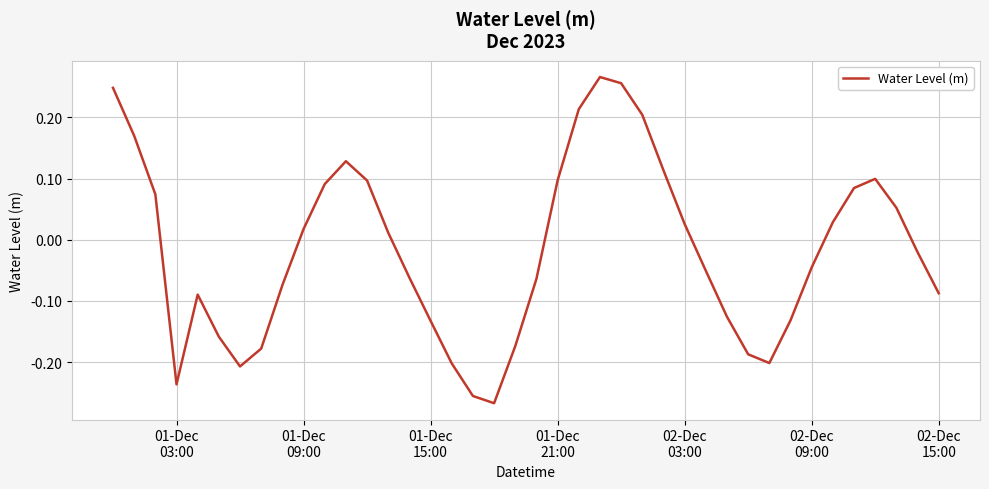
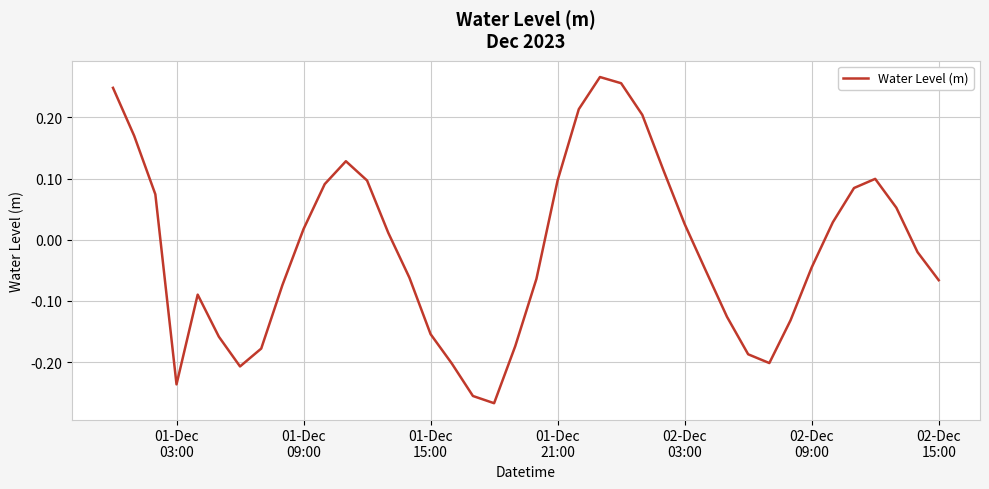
01-Dec 15:00: -0.13 -> -0.15
02-Dec 15:00: -0.09 -> -0.07
